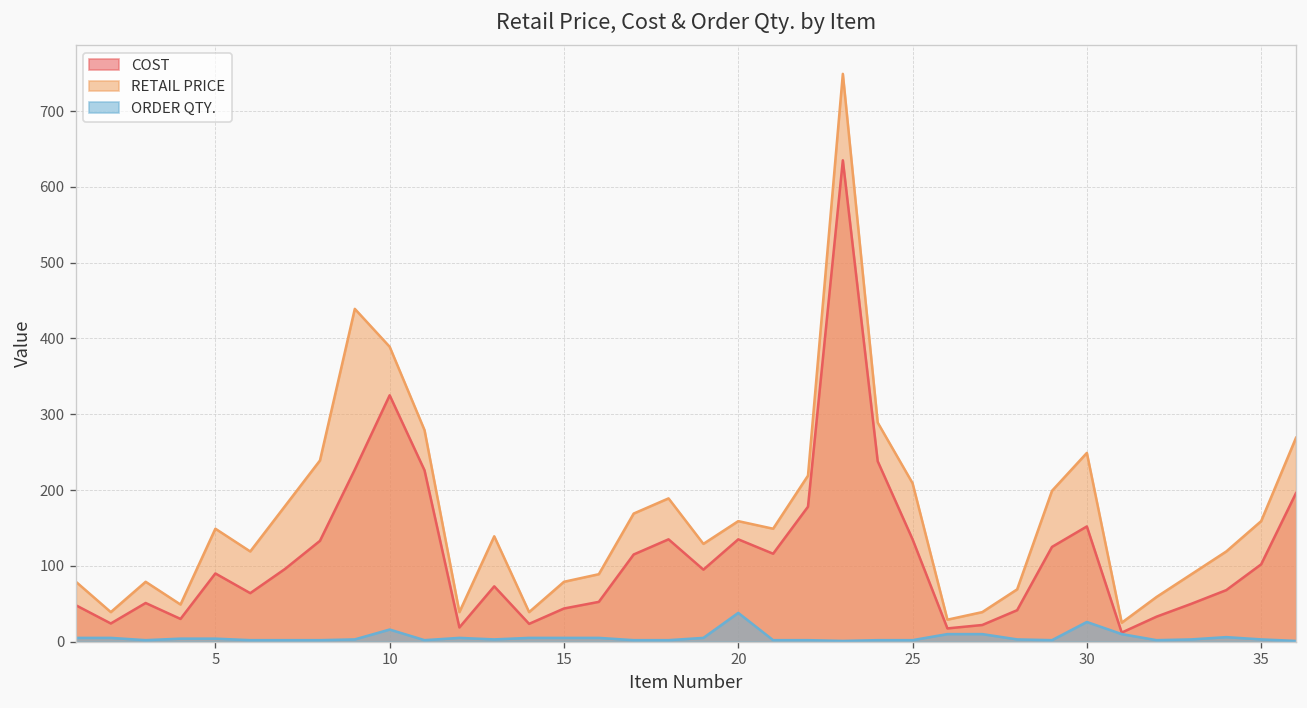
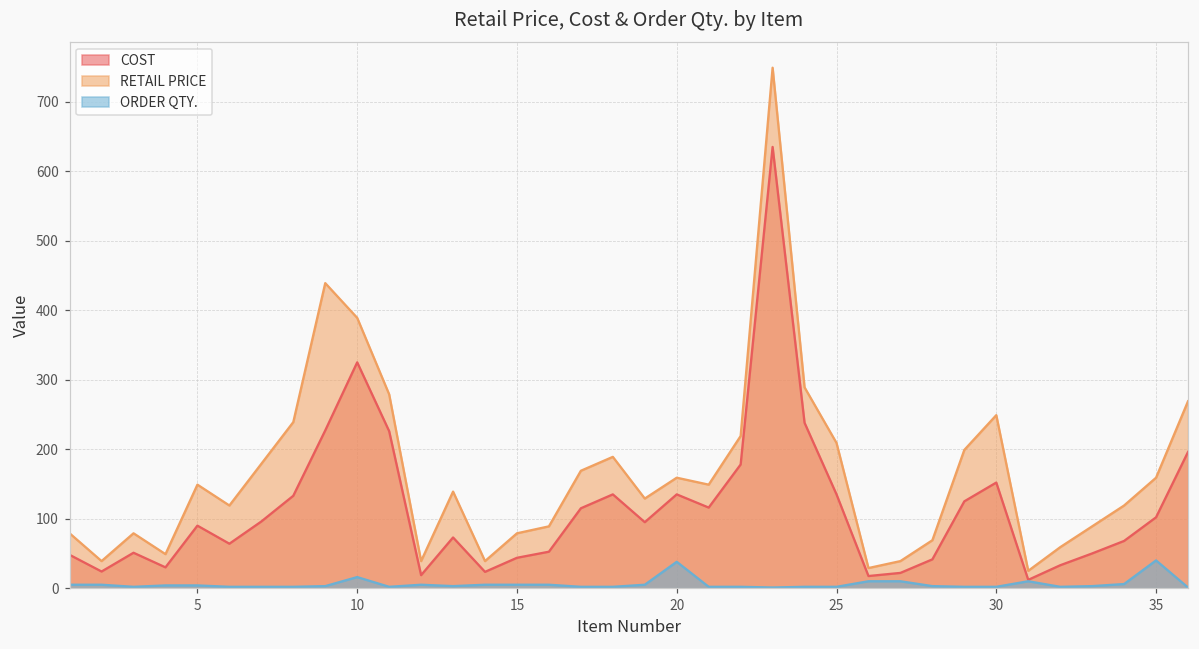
ORDER QTY., 30: 30 -> 0
ORDER QTY., 35: 0 -> 40
